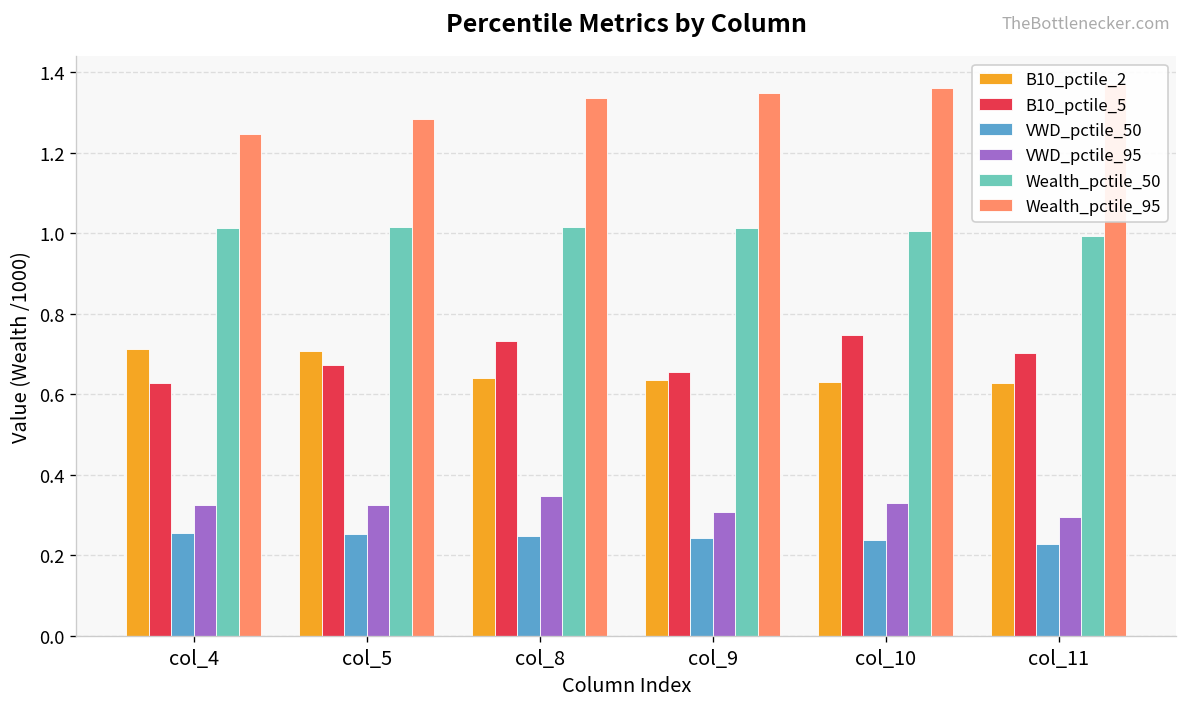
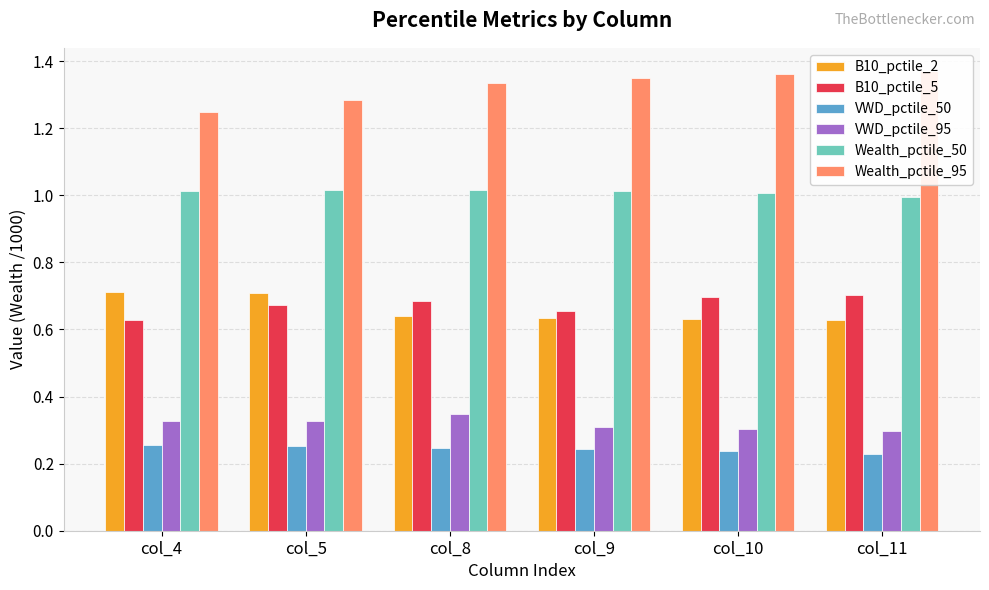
B10_pctile_5, col_8: 0.73 -> 0.69
B10_pctile_5, col_10: 0.75 -> 0.70
VWD_pctile_95, col_10: 0.33 -> 0.30
